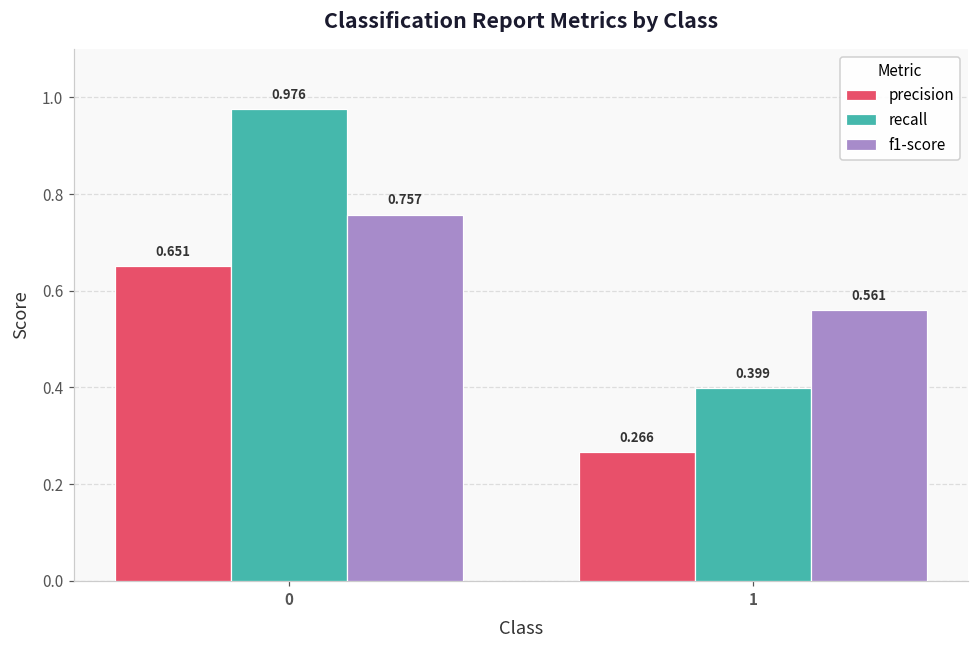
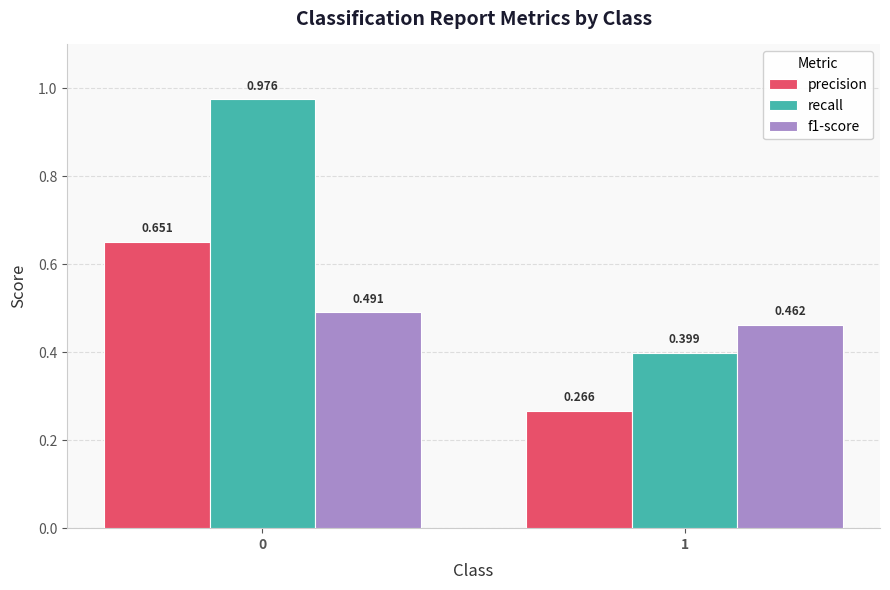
f1-score, 0: 0.757 -> 0.491
f1-score, 1: 0.561 -> 0.462
